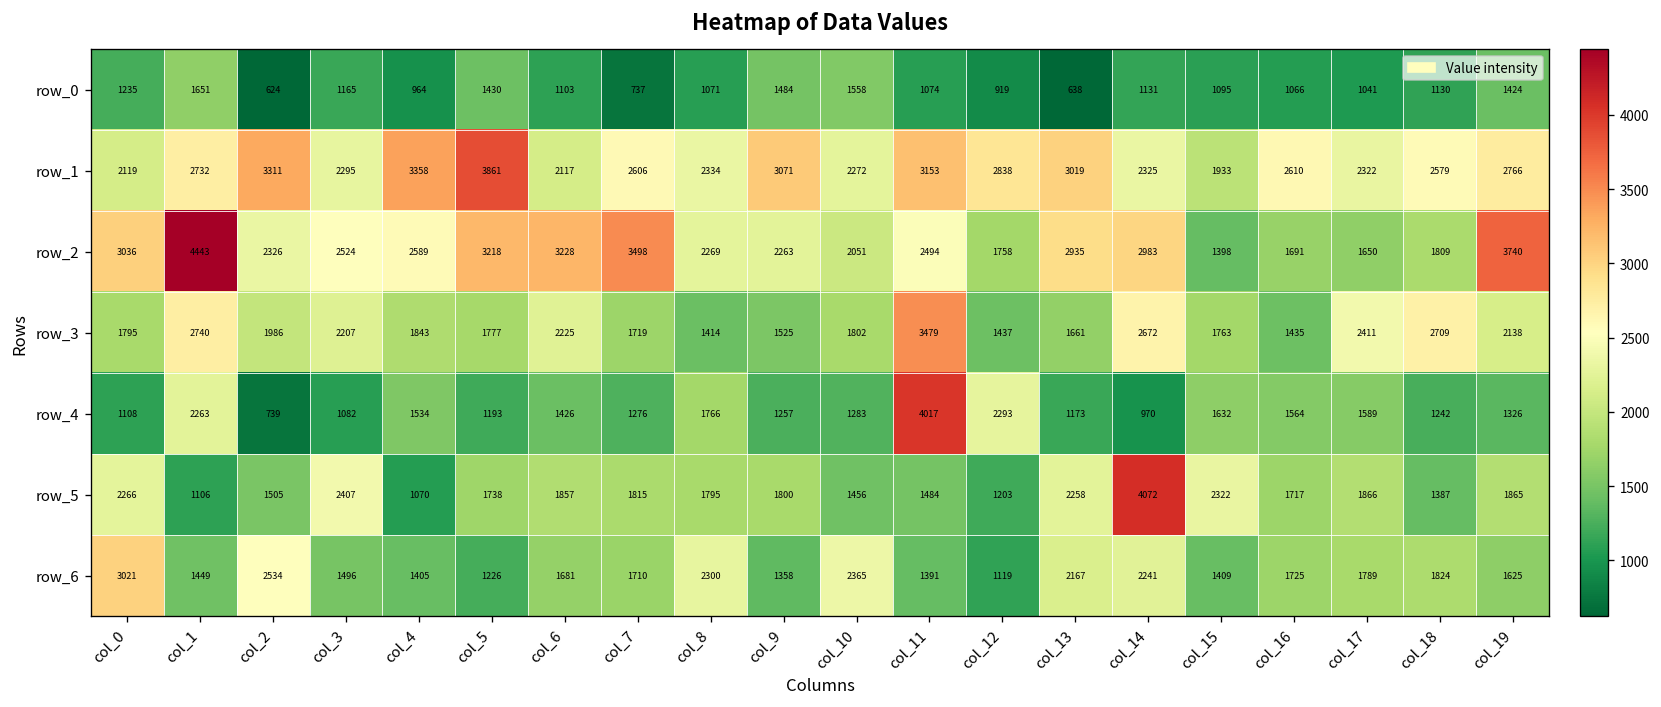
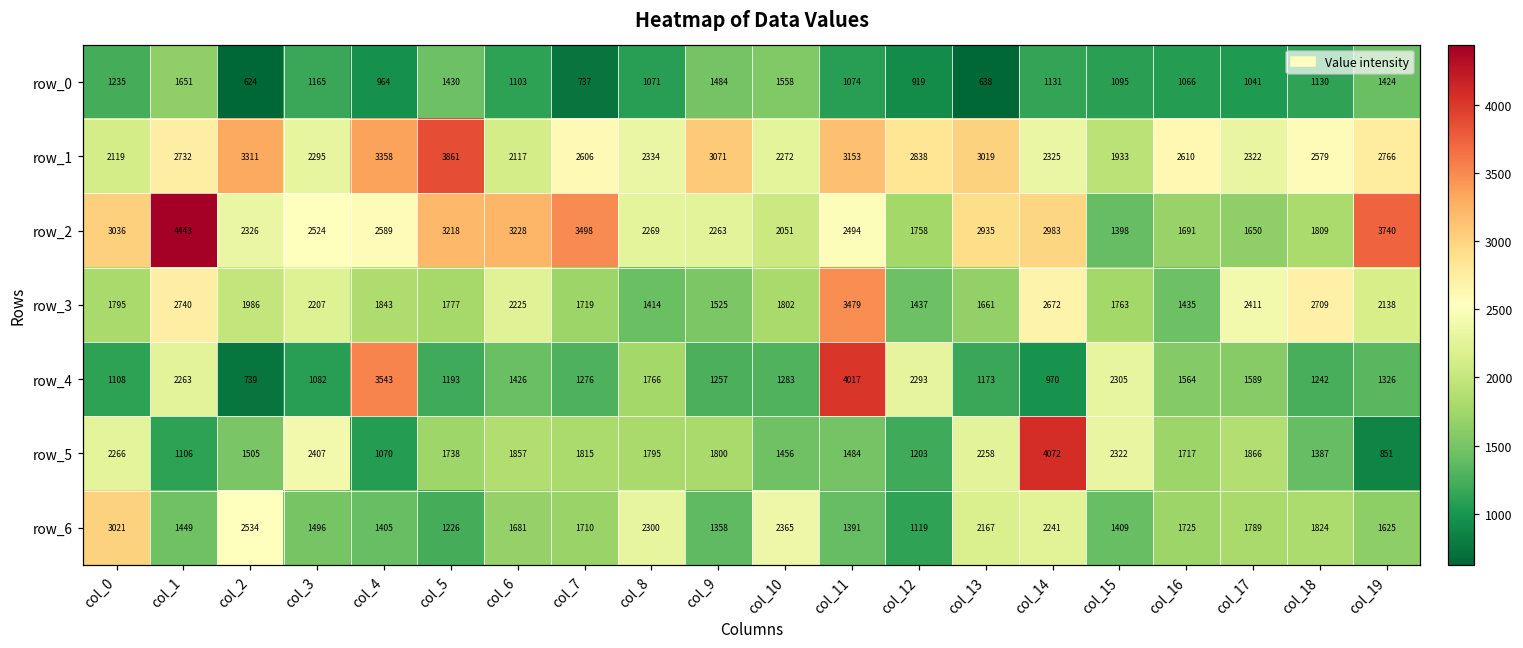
row_4, col_4: 1534 -> 3543
row_4, col_15: 1632 -> 2305
row_5, col_19: 1865 -> 851
